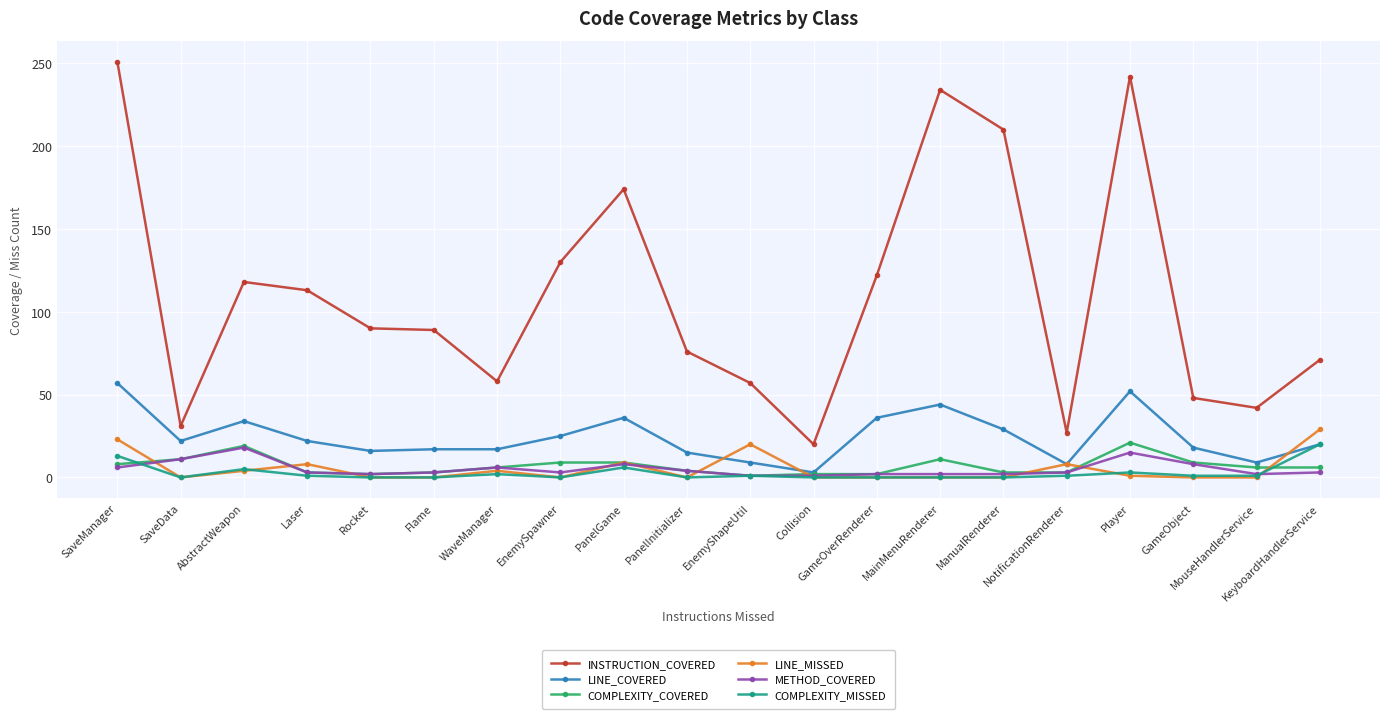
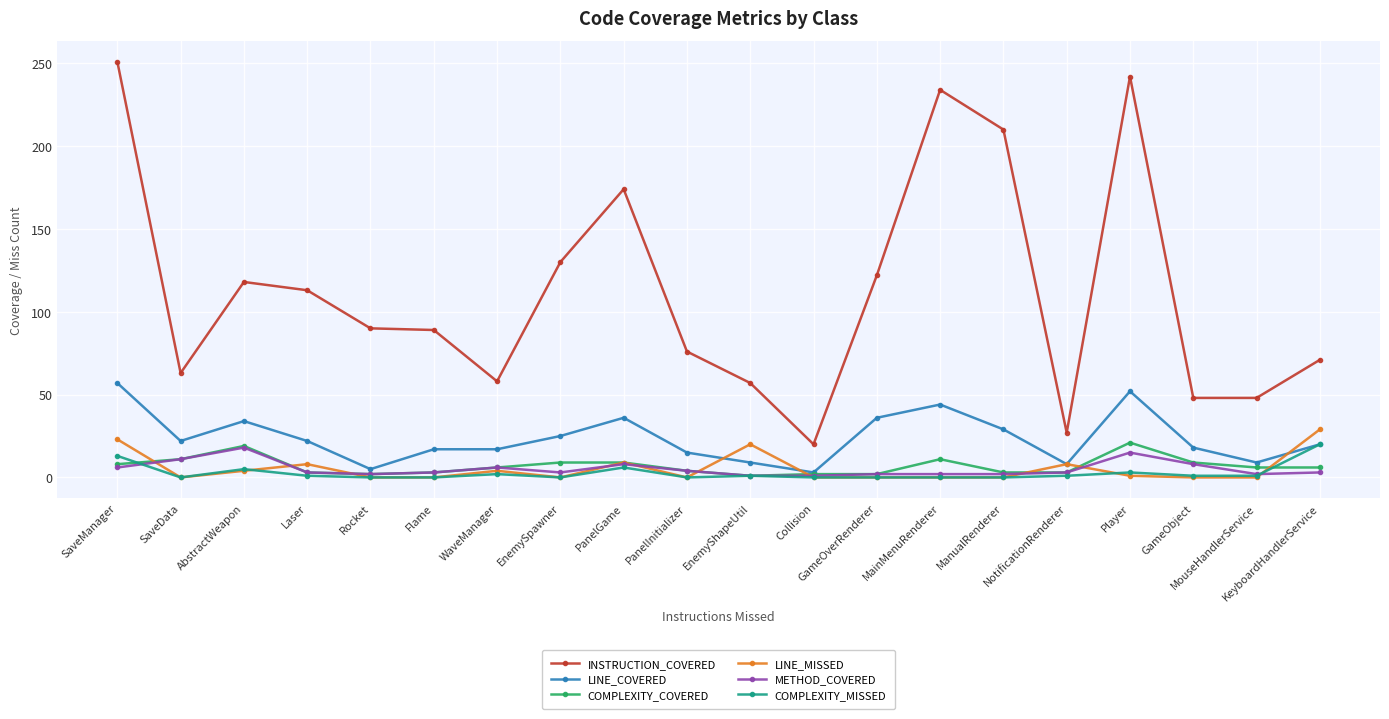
INSTRUCTION_COVERED, SaveData: 31 -> 63
LINE_COVERED, Rocket: 16 -> 5
INSTRUCTION_COVERED, MouseHandlerService: 42 -> 48
